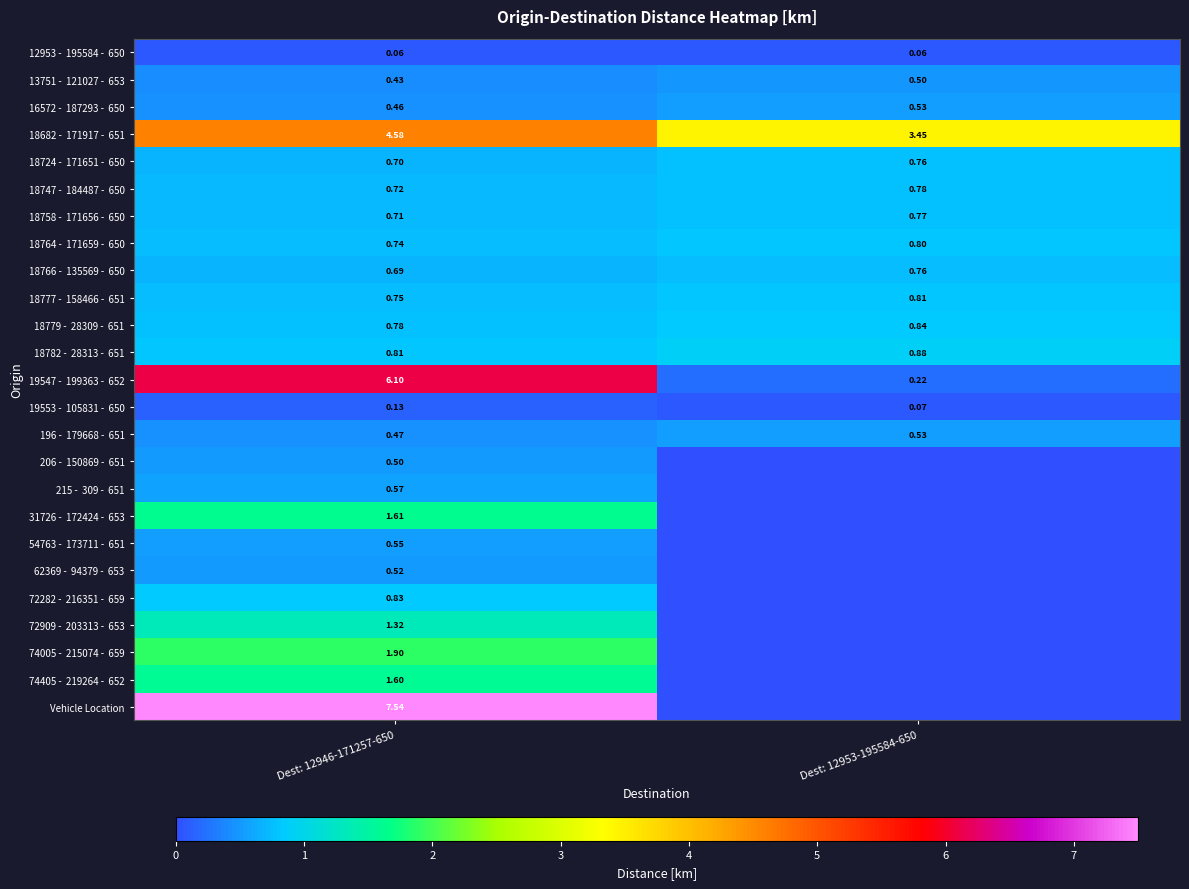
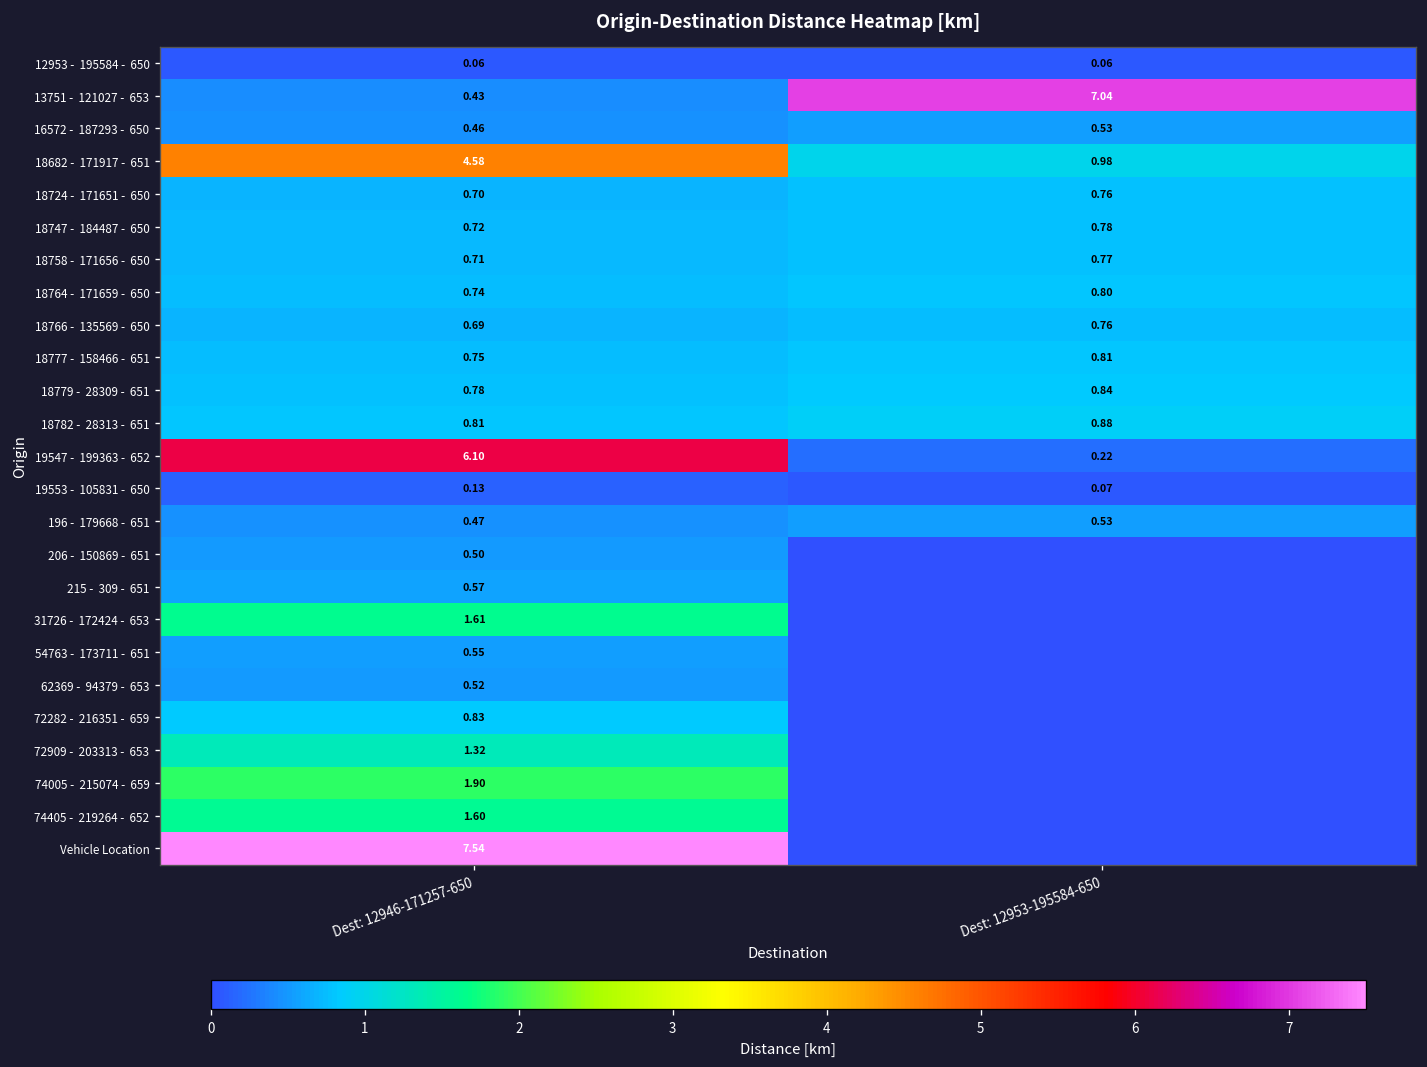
13751 - 121027 - 653, Dest: 12953-195584-650: 0.50 -> 7.04
18682 - 171917 - 651, Dest: 12953-195584-650: 3.45 -> 0.98
